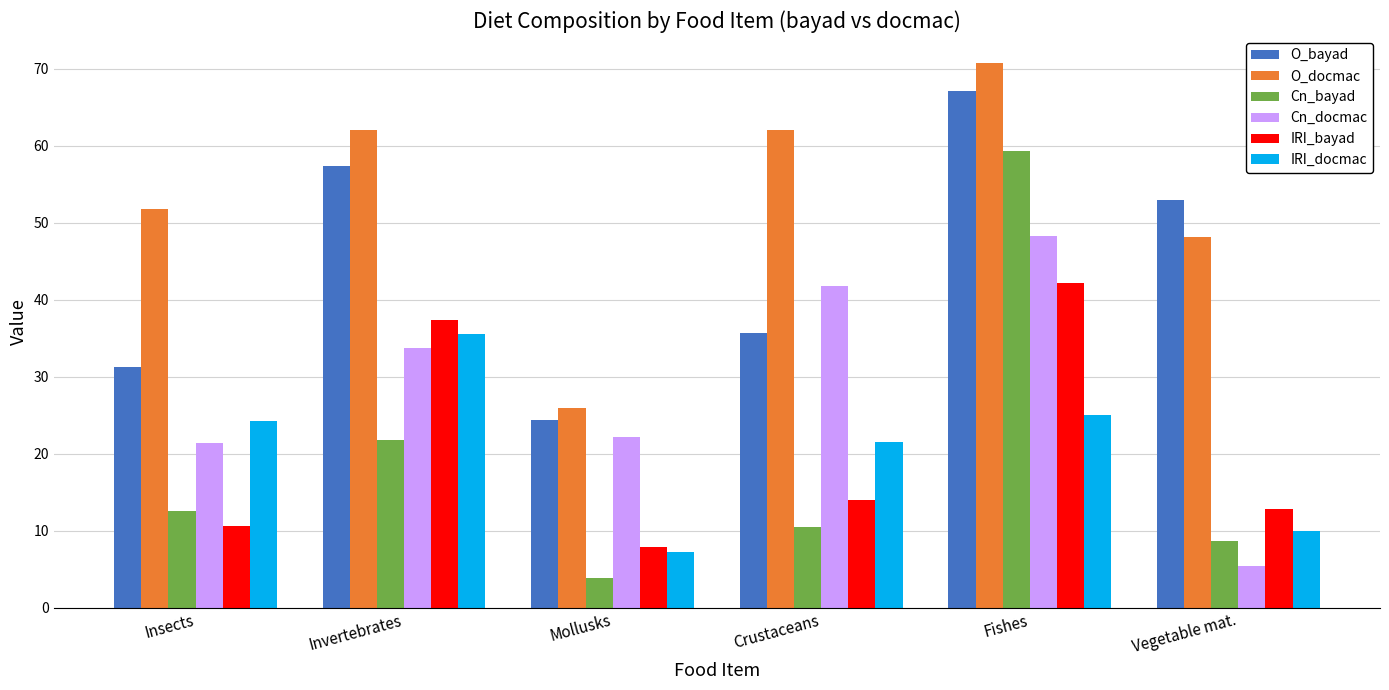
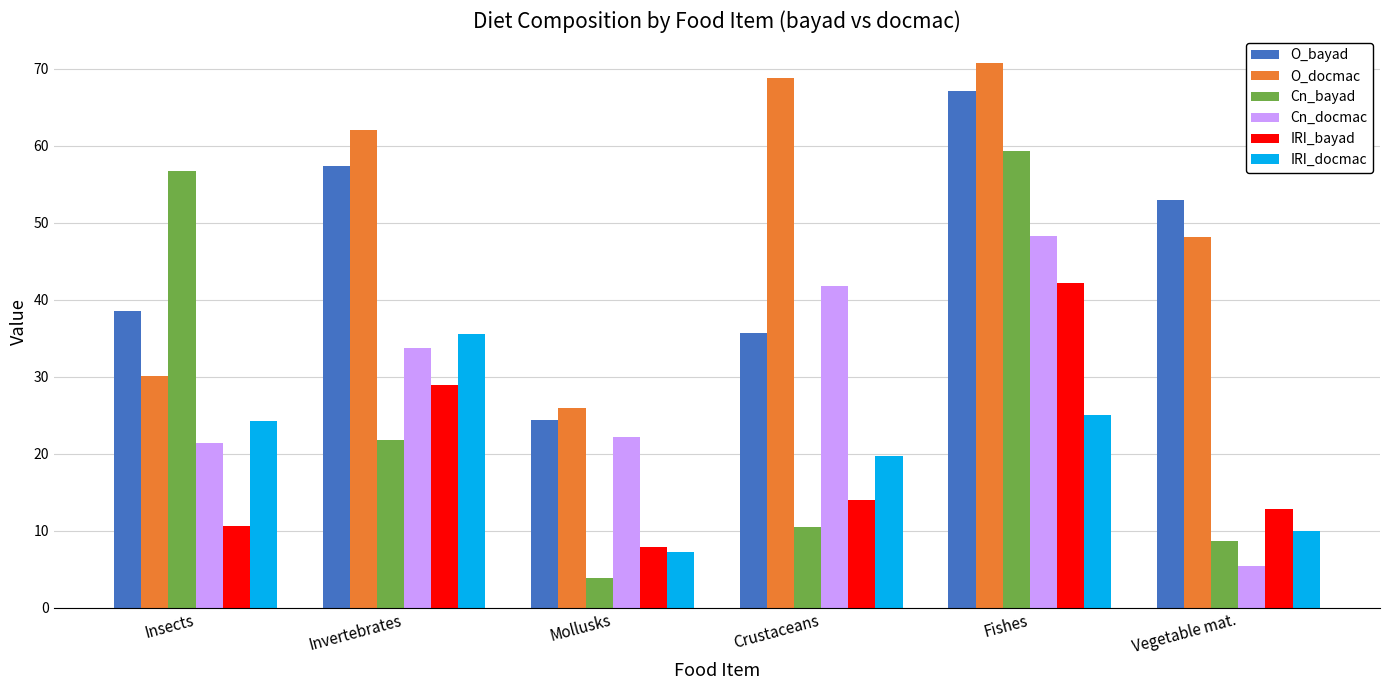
O_bayad, Insects: 31 -> 39
O_docmac, Insects: 52 -> 30
Cn_bayad, Insects: 13 -> 57
IRI_bayad, Invertebrates: 37 -> 29
O_docmac, Crustaceans: 62 -> 69
IRI_docmac, Crustaceans: 21 -> 20
